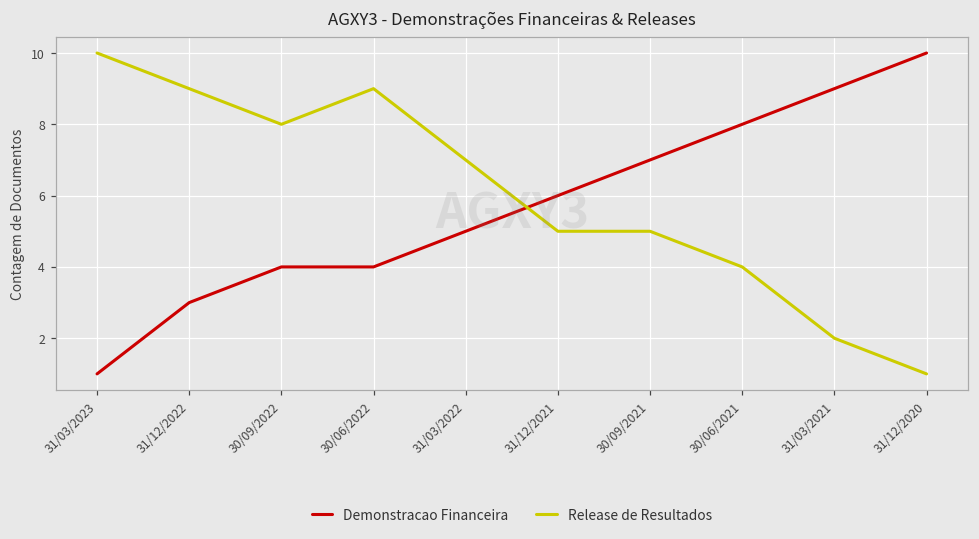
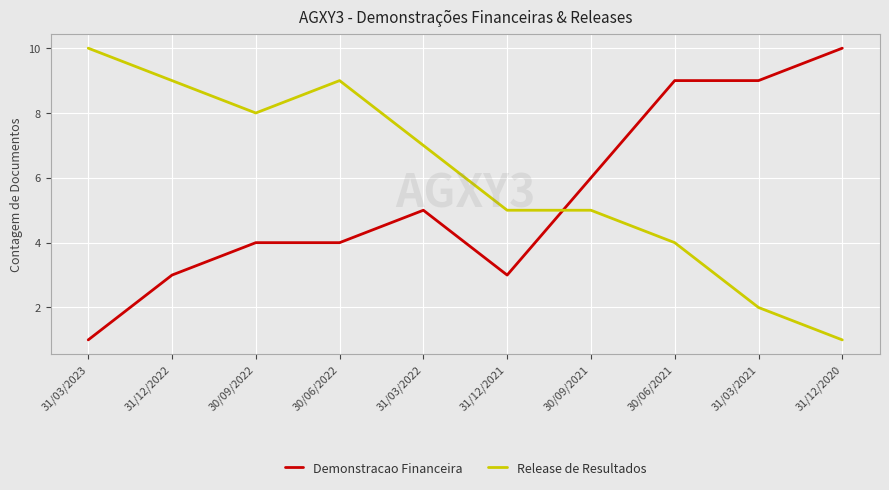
Demonstracao Financeira, 31/12/2021: 6 -> 3
Demonstracao Financeira, 30/09/2021: 7 -> 6
Demonstracao Financeira, 30/06/2021: 8 -> 9
